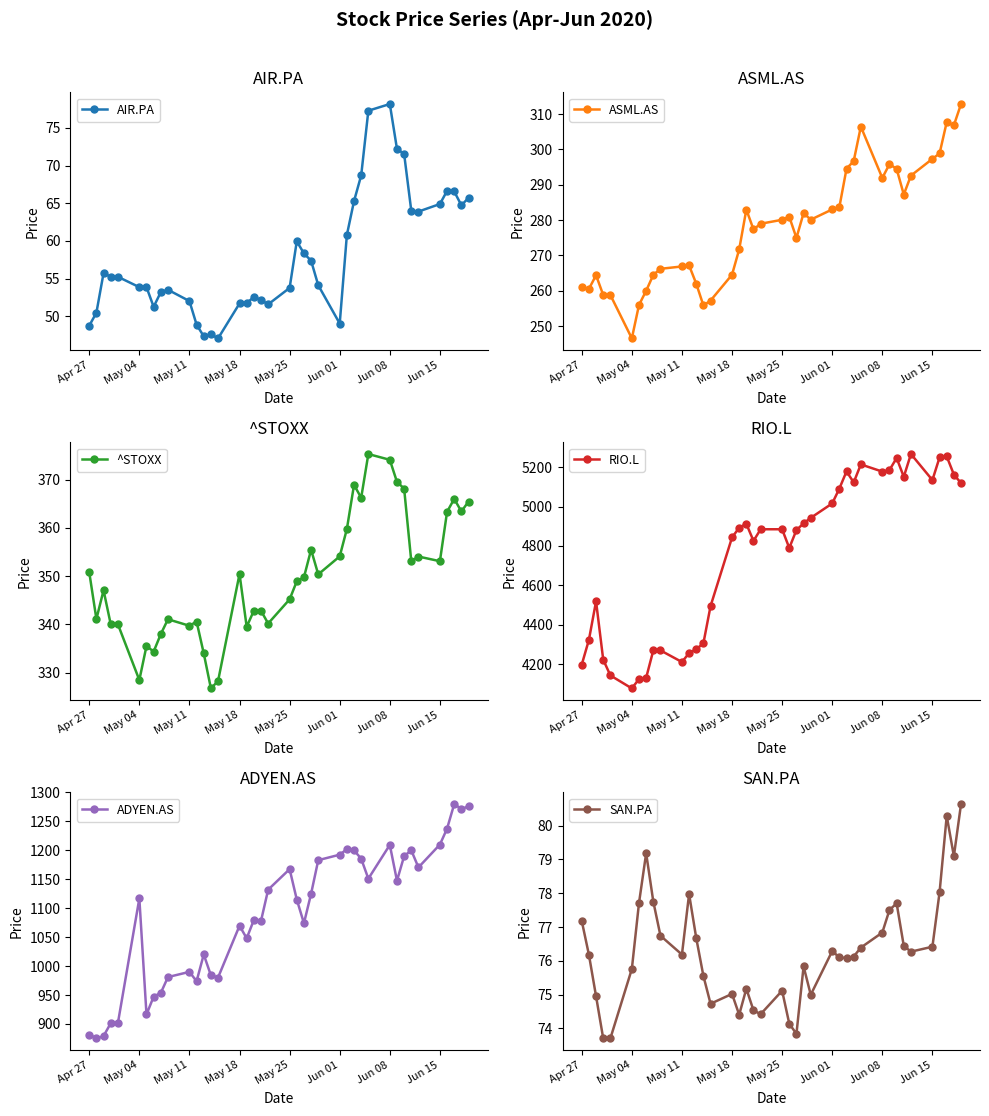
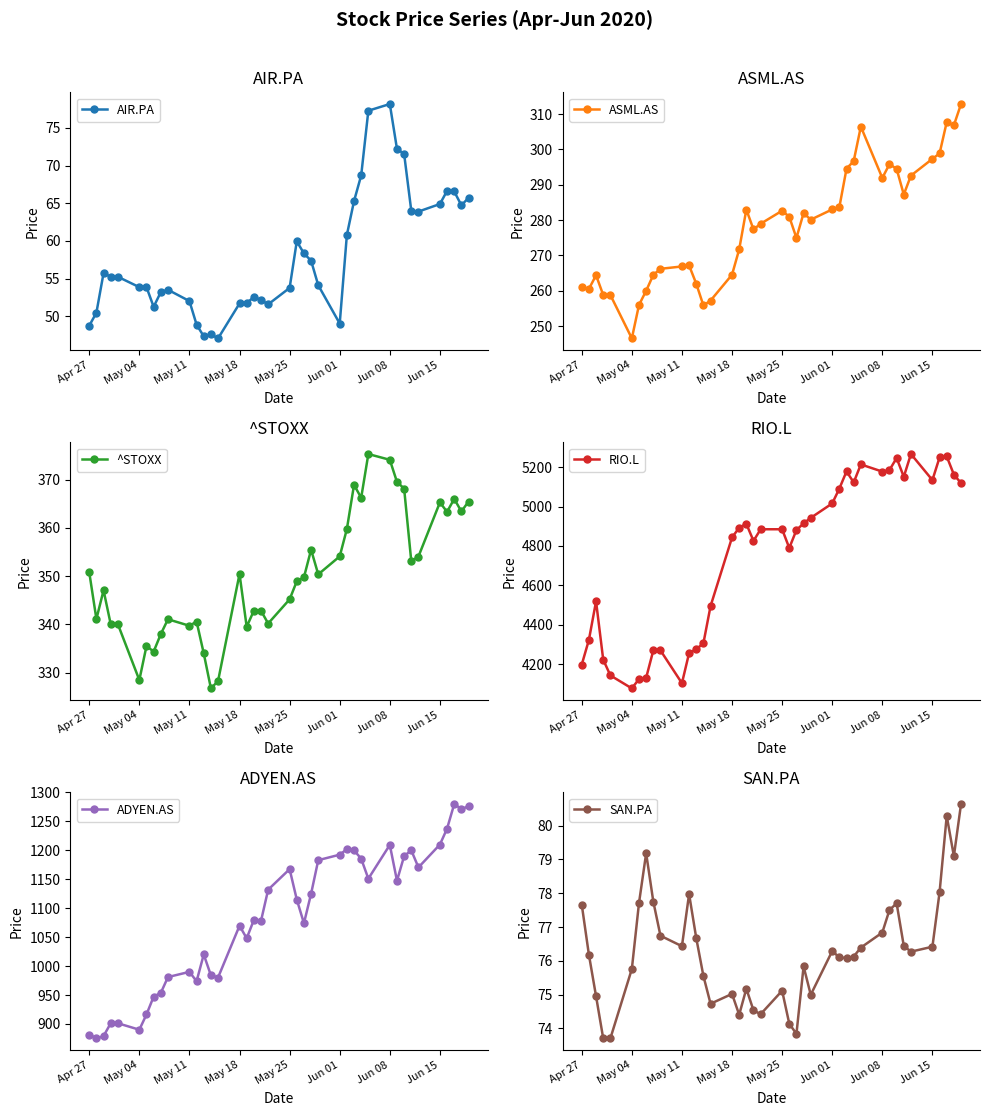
ASML.AS, May 25: 280 -> 283
^STOXX, Jun 15: 353 -> 365
RIO.L, May 11: 4210 -> 4100
ADYEN.AS, May 04: 1120 -> 890
SAN.PA, Apr 27: 77.2 -> 77.7
SAN.PA, May 11: 76.2 -> 76.4
